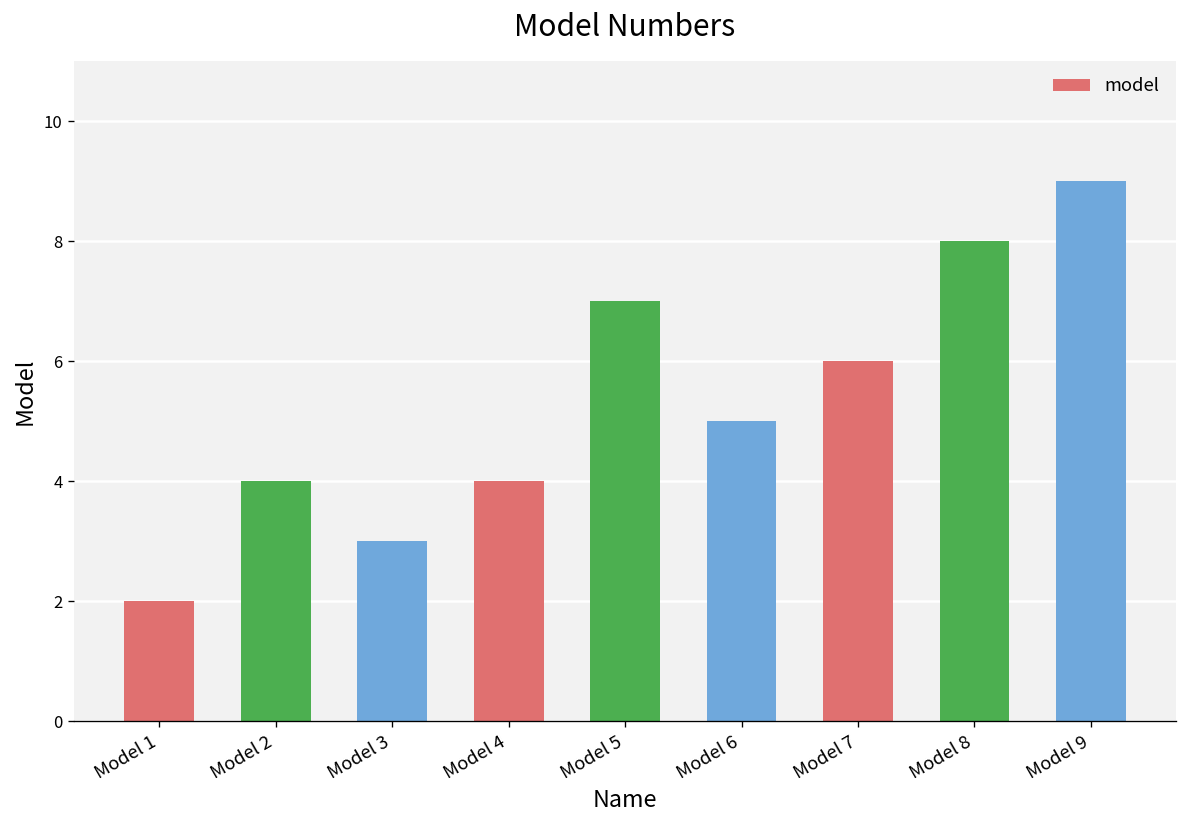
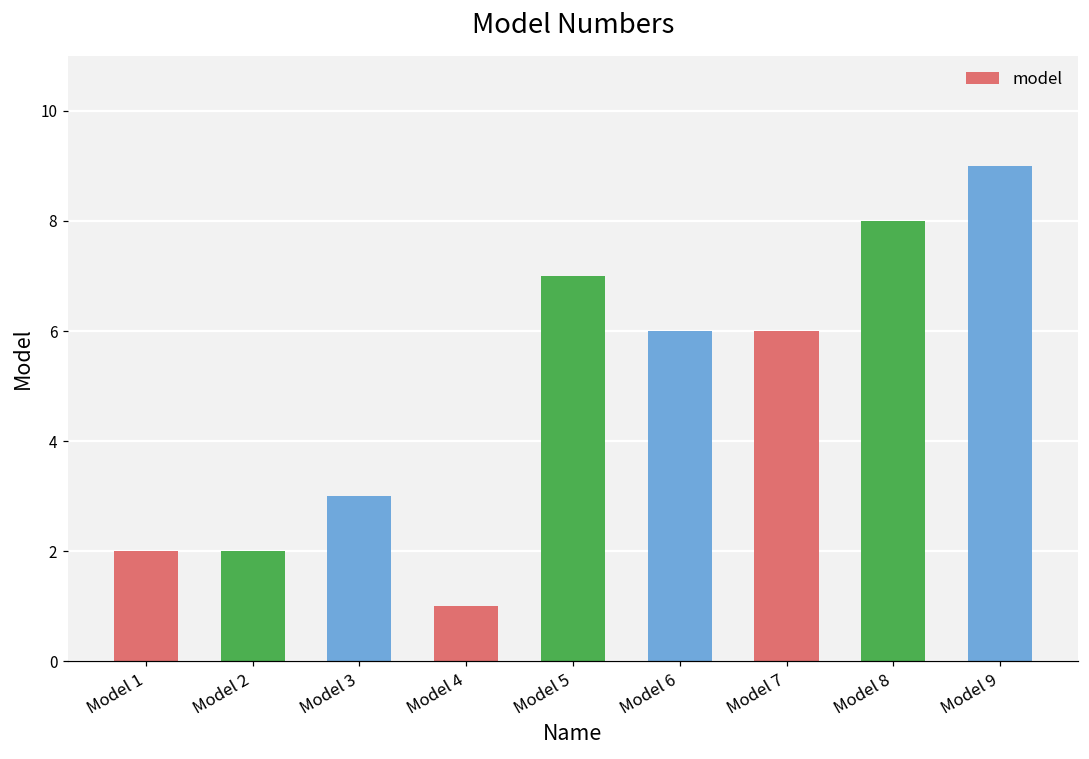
Model 2: 4 -> 2
Model 4: 4 -> 1
Model 6: 5 -> 6
